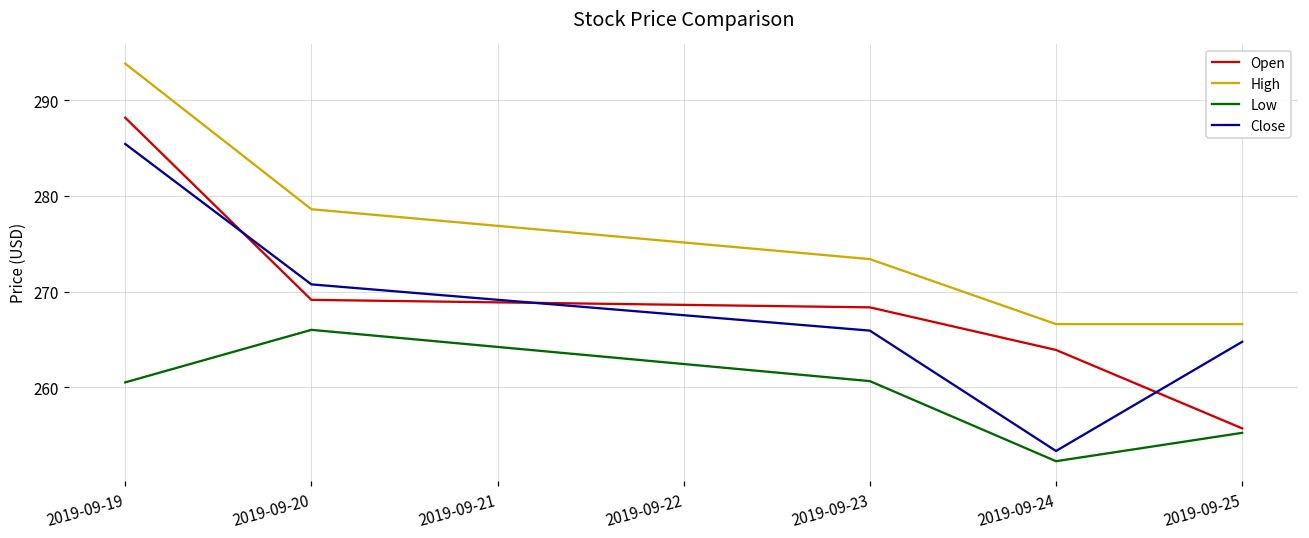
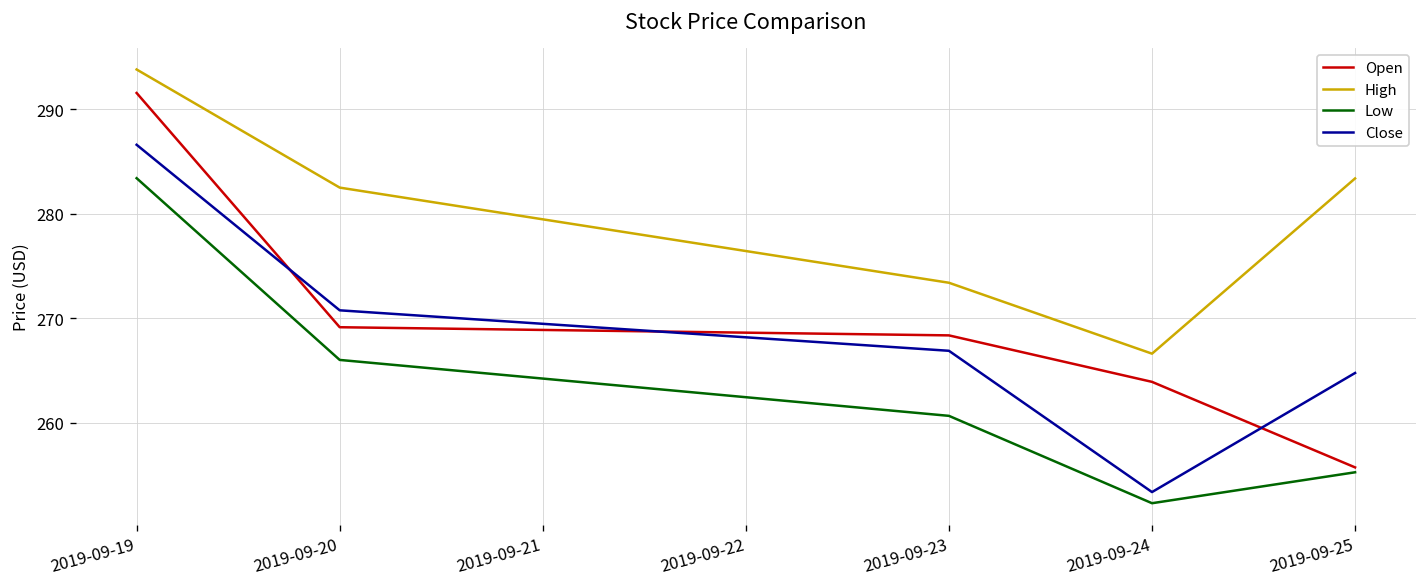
Open, 2019-09-19: 288 -> 292
Low, 2019-09-19: 261 -> 283
Close, 2019-09-19: 285 -> 287
High, 2019-09-20: 279 -> 283
Close, 2019-09-23: 266 -> 267
High, 2019-09-25: 267 -> 283
